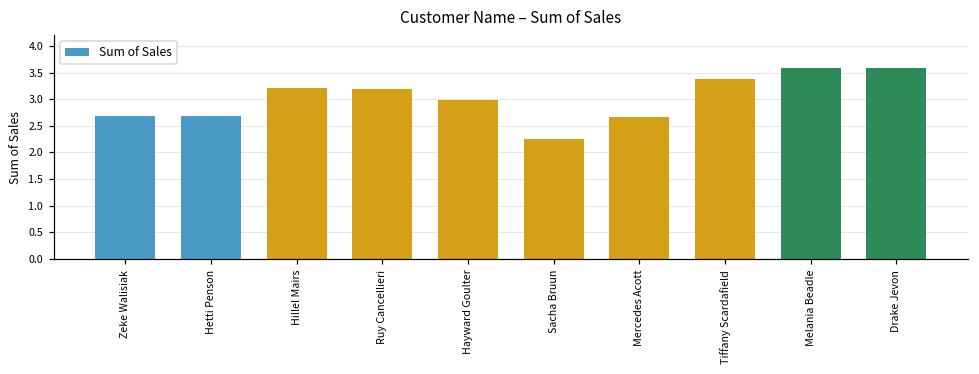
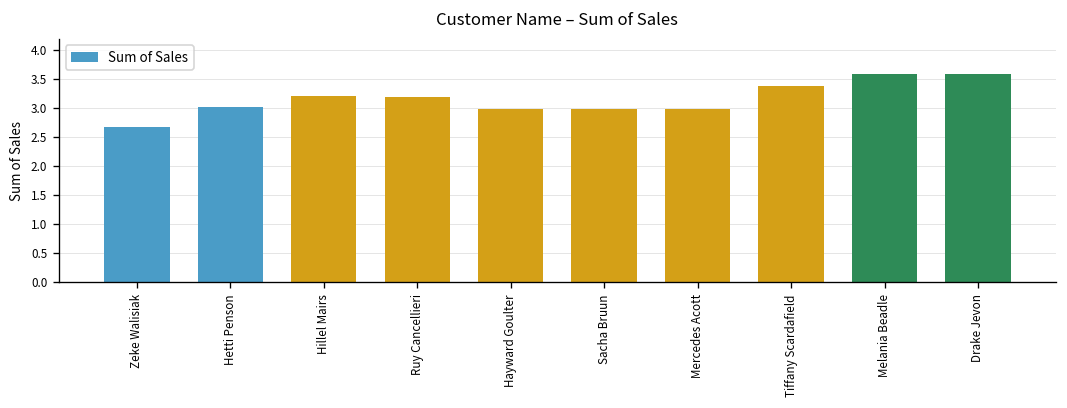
Hetti Penson: 2.7 -> 3.0
Sacha Bruun: 2.3 -> 3.0
Mercedes Acott: 2.7 -> 3.0
